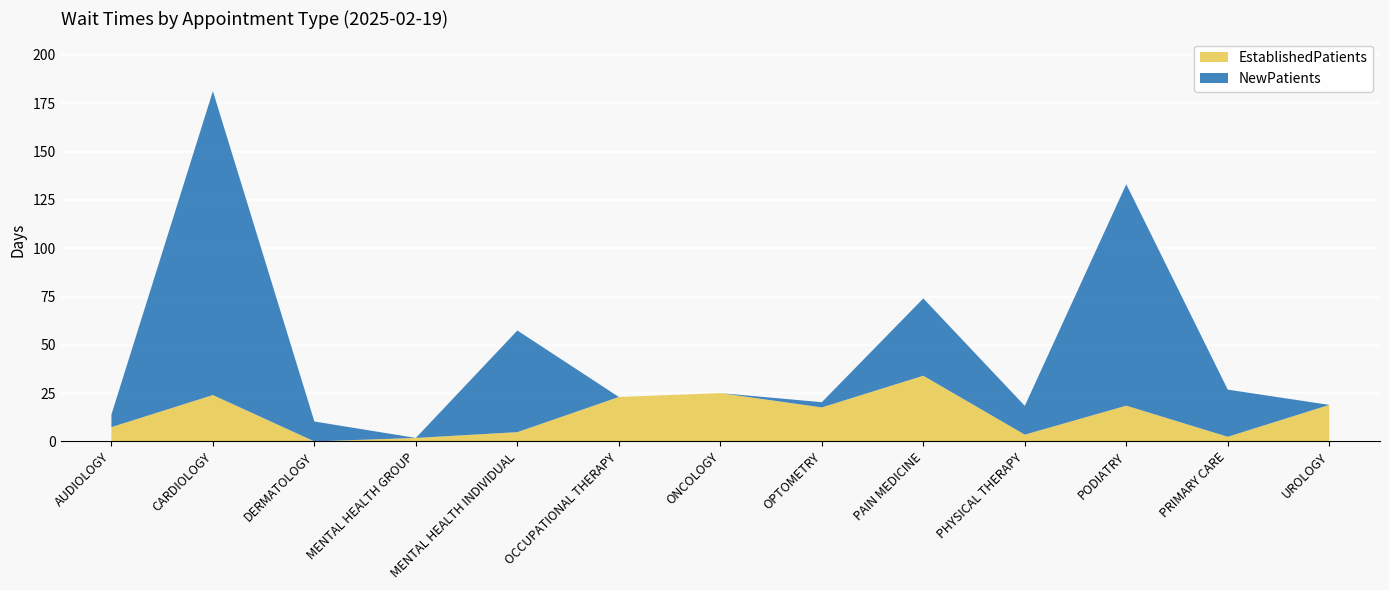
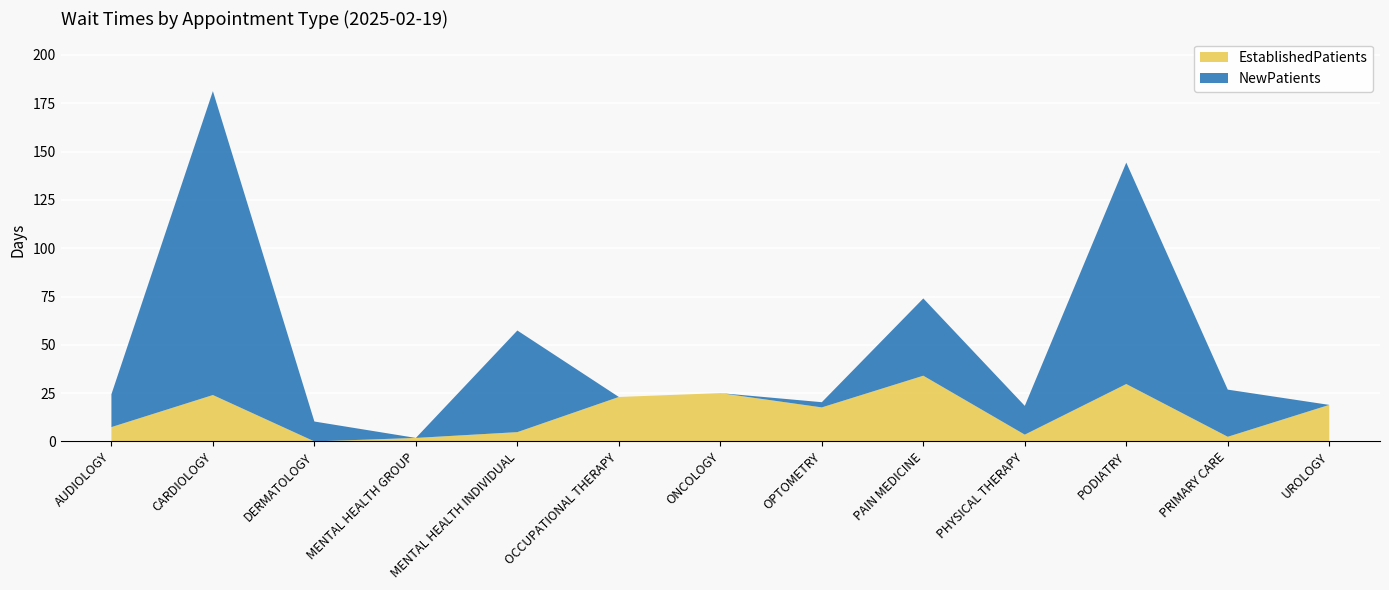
NewPatients, AUDIOLOGY: 7 -> 17
EstablishedPatients, PODIATRY: 19 -> 30
